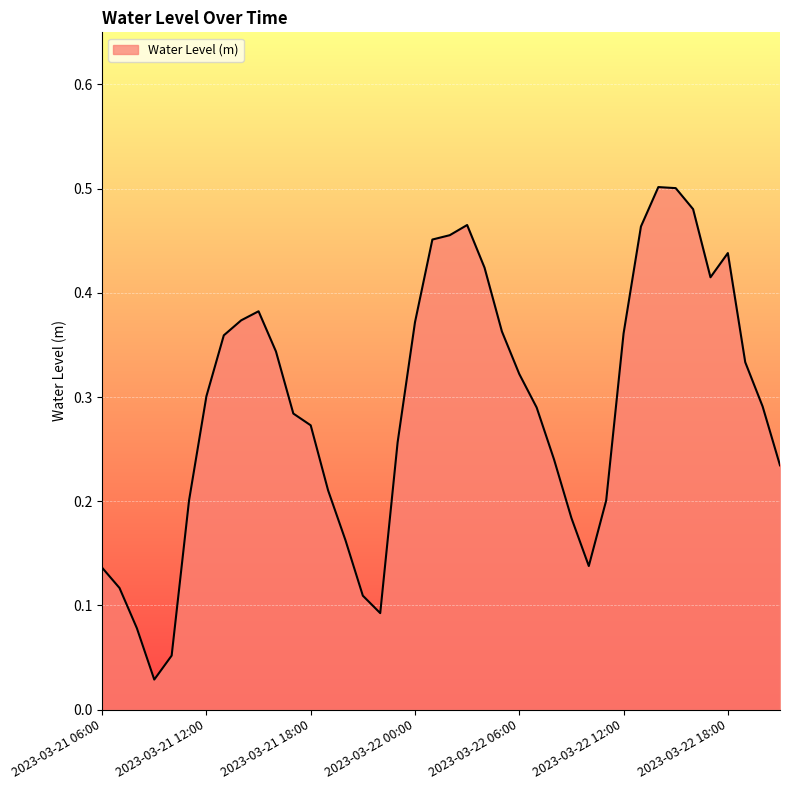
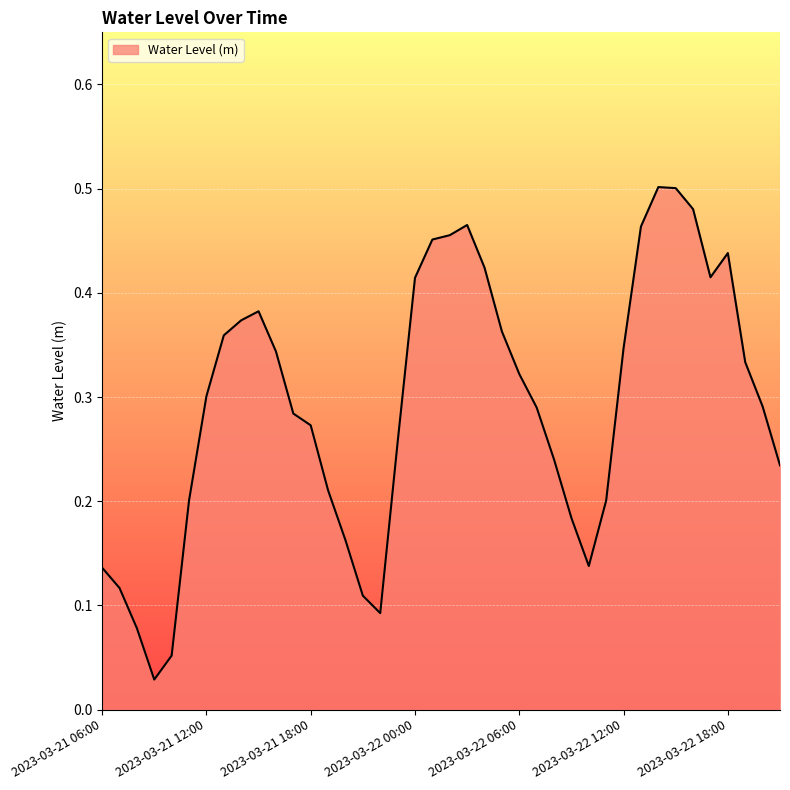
2023-03-22 00:00: 0.372 -> 0.414
2023-03-22 12:00: 0.361 -> 0.347
